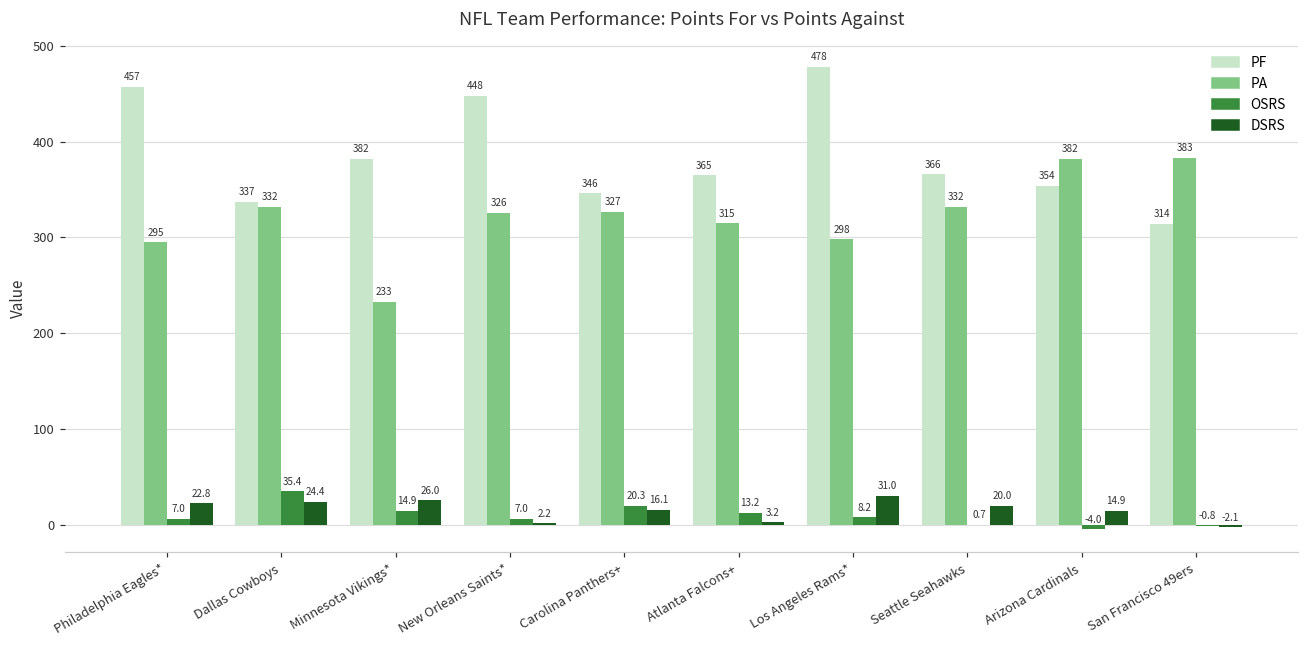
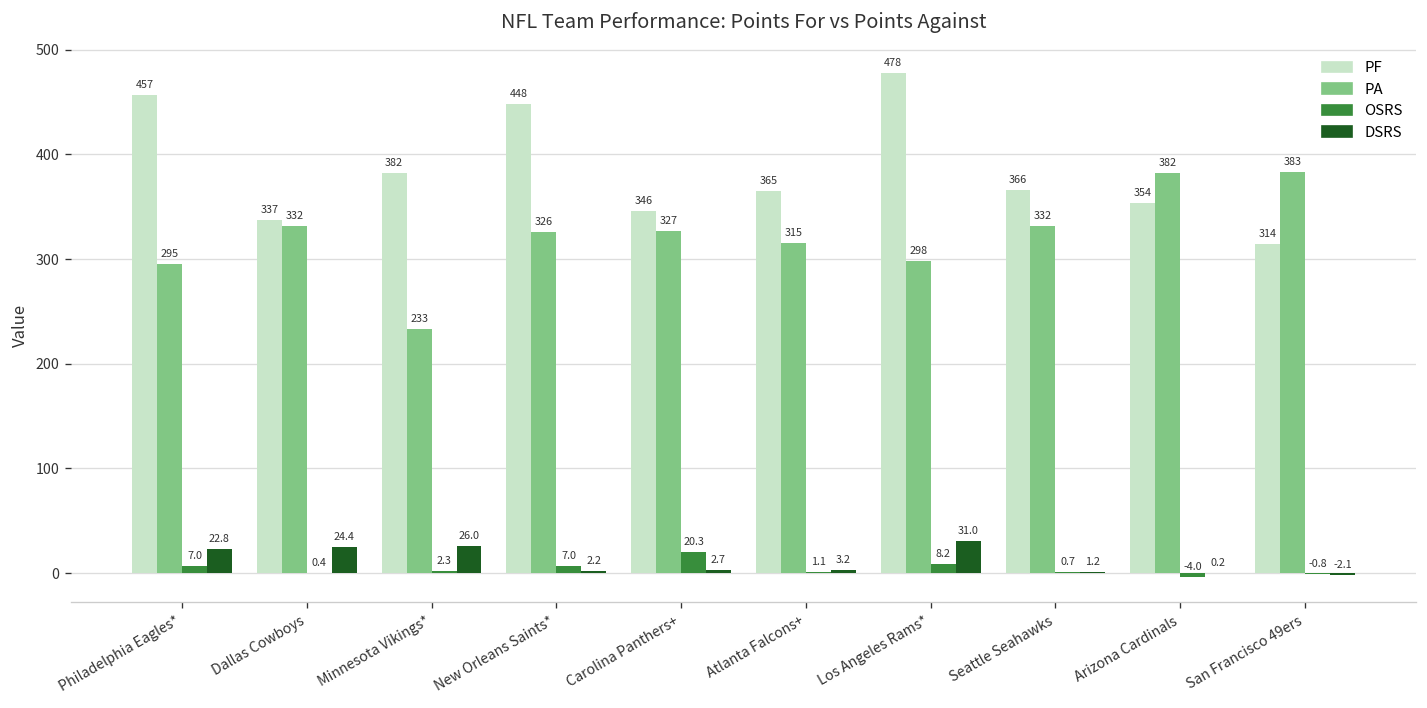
OSRS, Dallas Cowboys: 35.4 -> 0.4
OSRS, Minnesota Vikings*: 14.9 -> 2.3
DSRS, Carolina Panthers+: 16.1 -> 2.7
OSRS, Atlanta Falcons+: 13.2 -> 1.1
DSRS, Seattle Seahawks: 20.0 -> 1.2
DSRS, Arizona Cardinals: 14.9 -> 0.2
